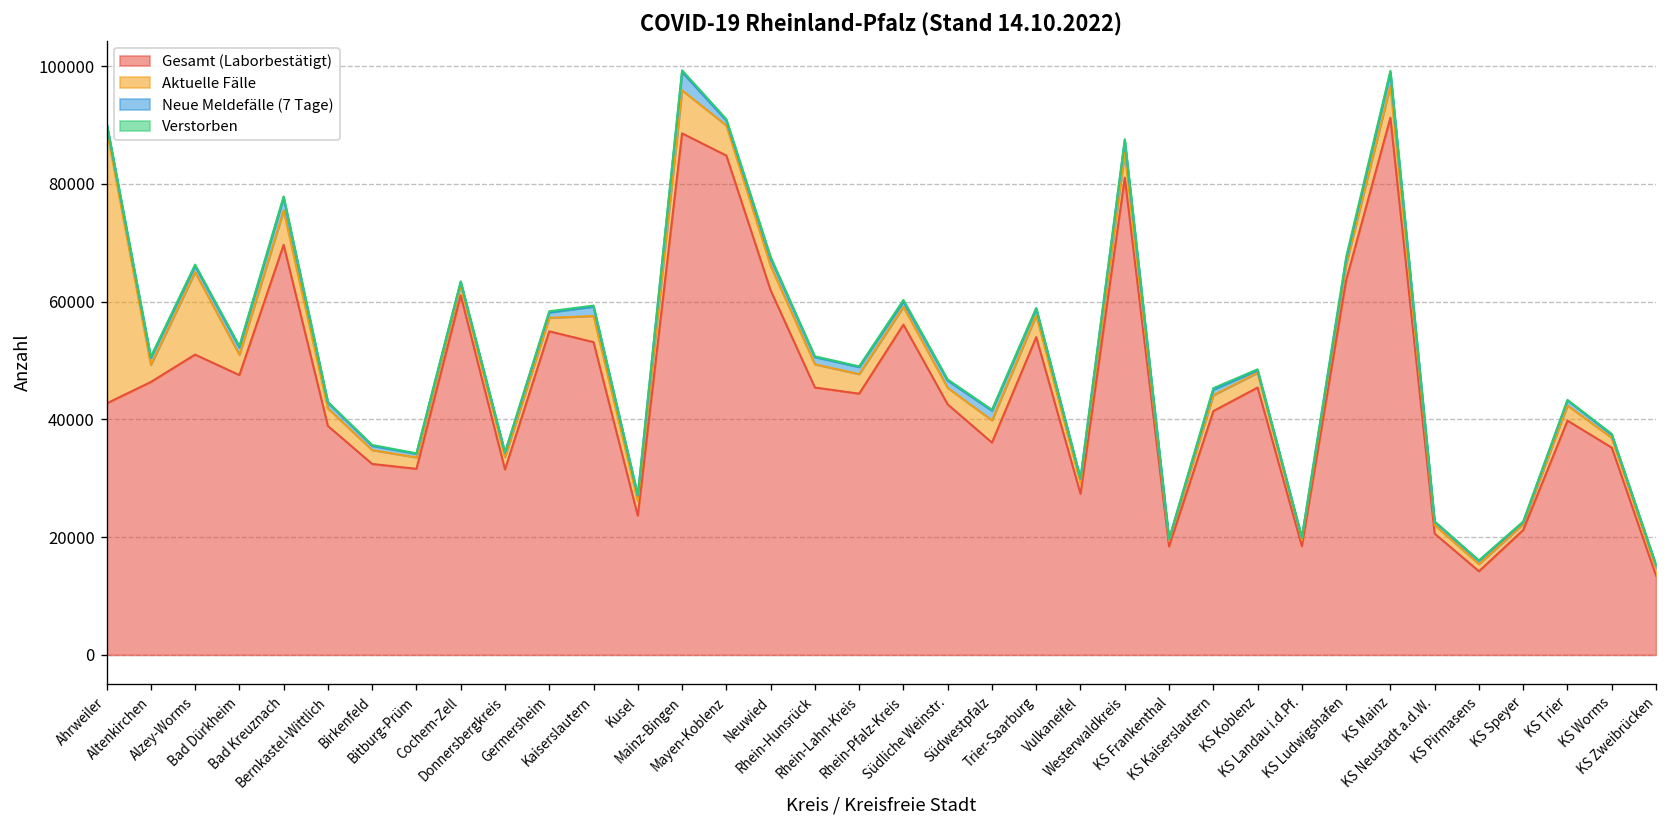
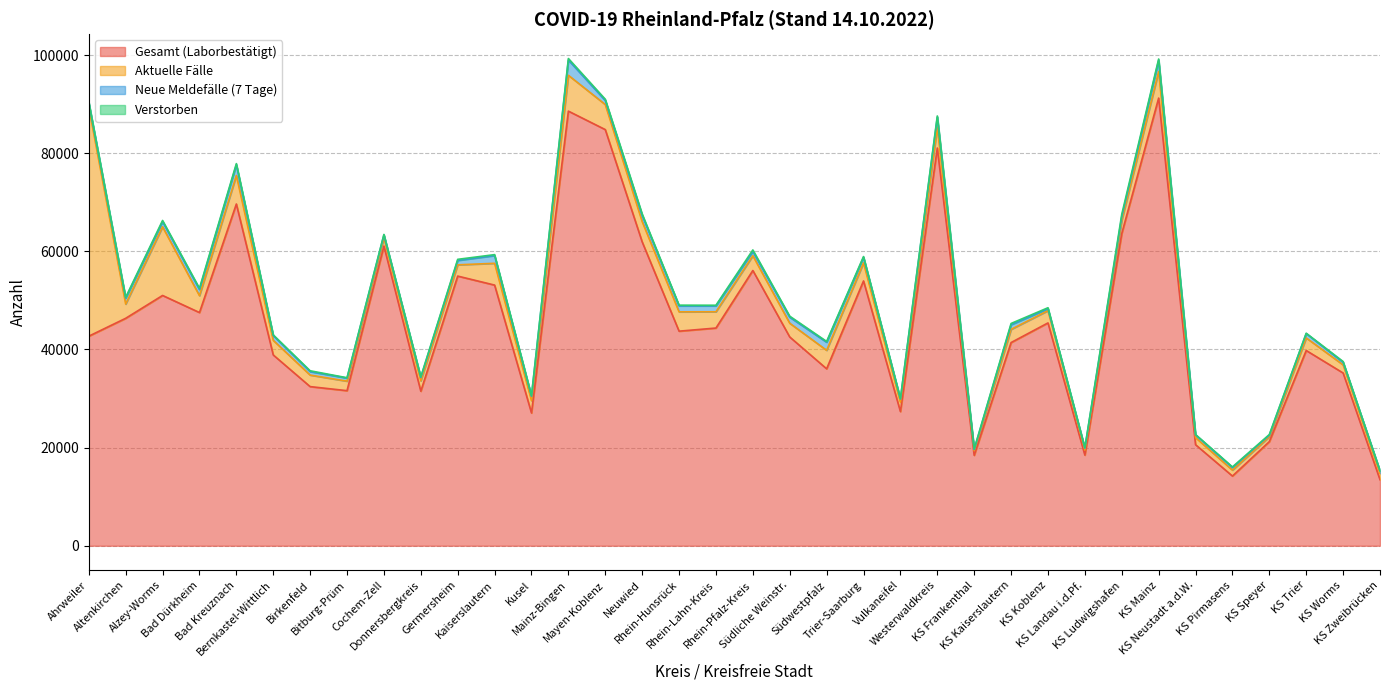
Gesamt (Laborbestätigt), Kusel: 24000 -> 27000
Gesamt (Laborbestätigt), Rhein-Hunsrück: 45000 -> 44000
